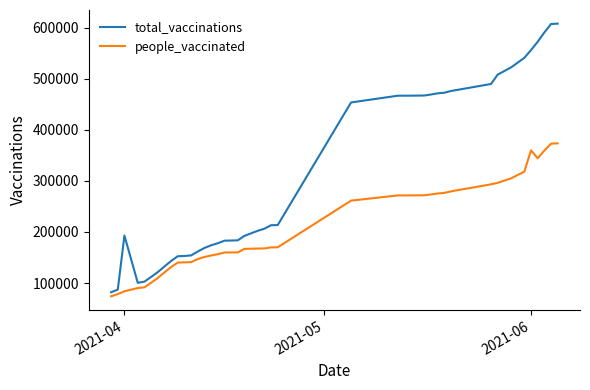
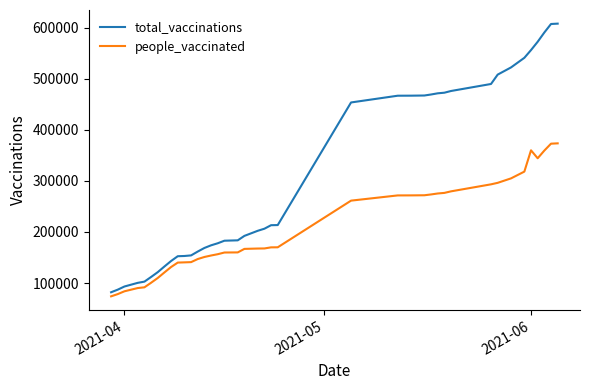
total_vaccinations, 2021-04: 190000 -> 90000
